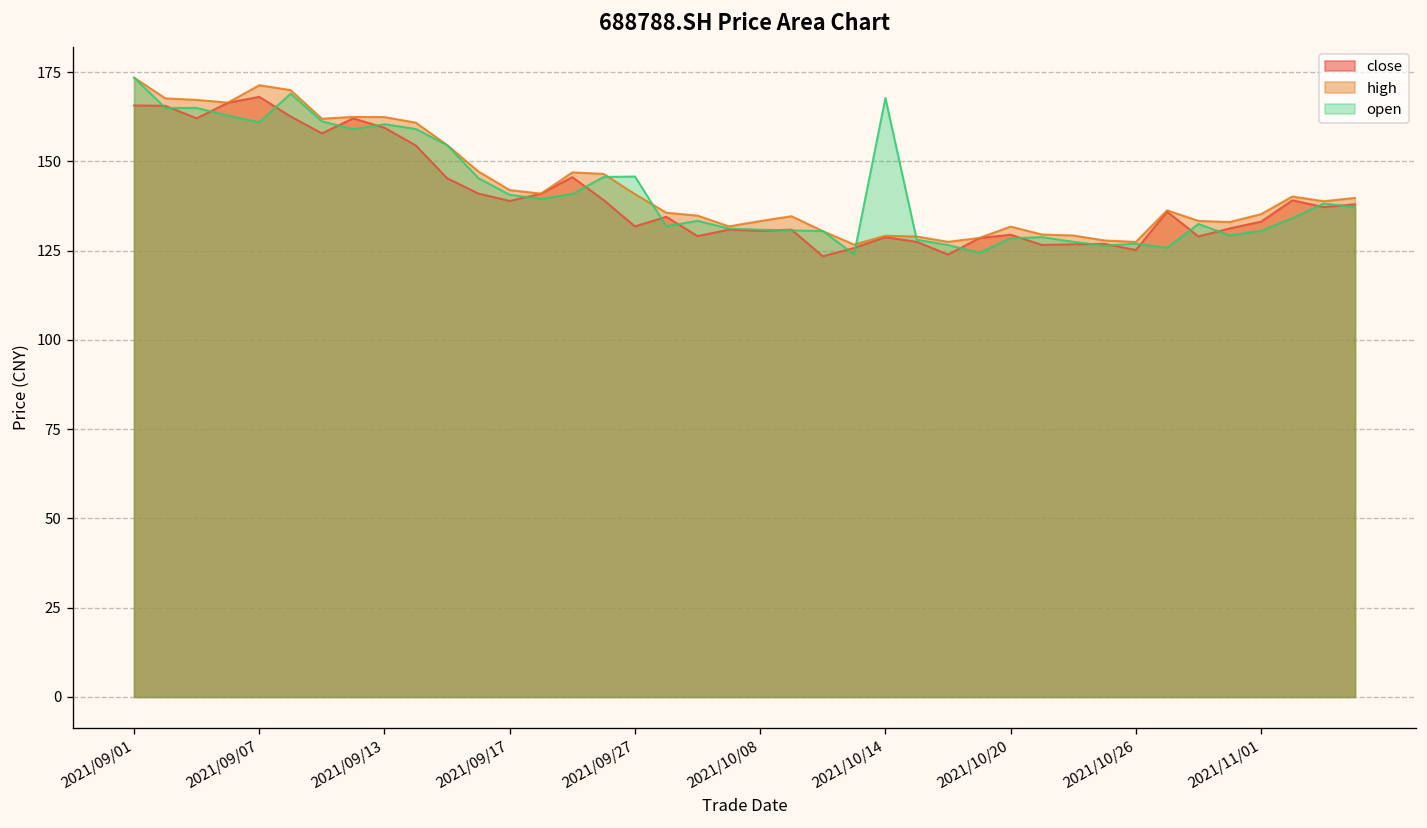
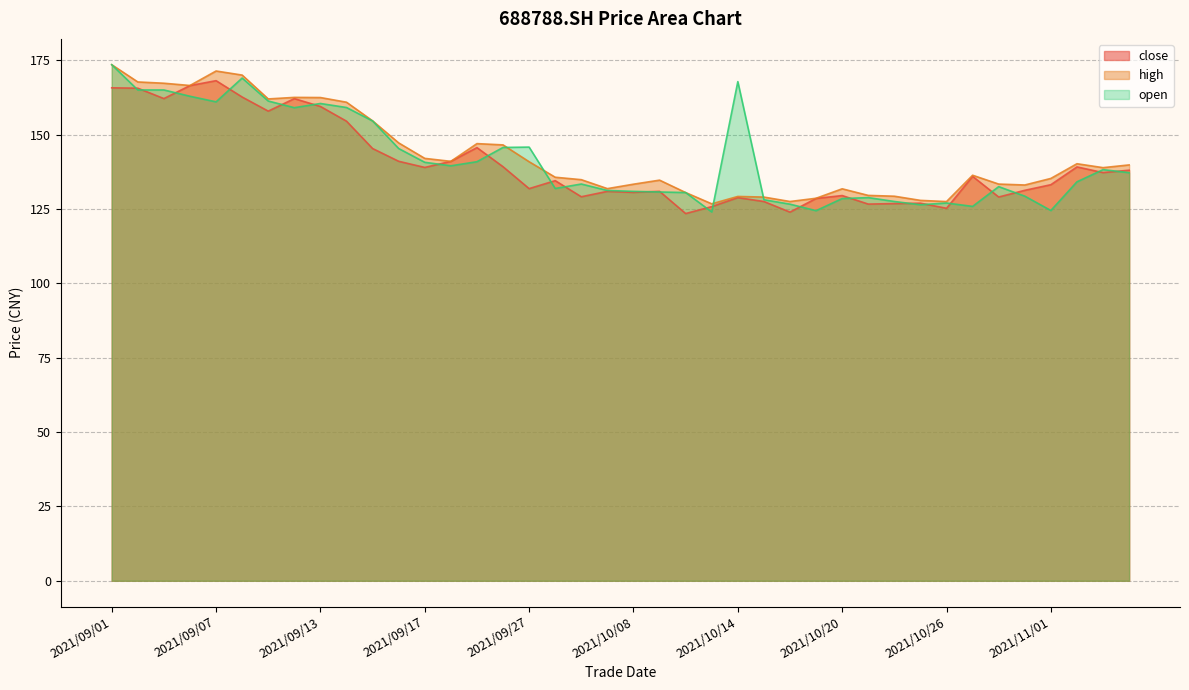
open, 2021/11/01: 131 -> 124
